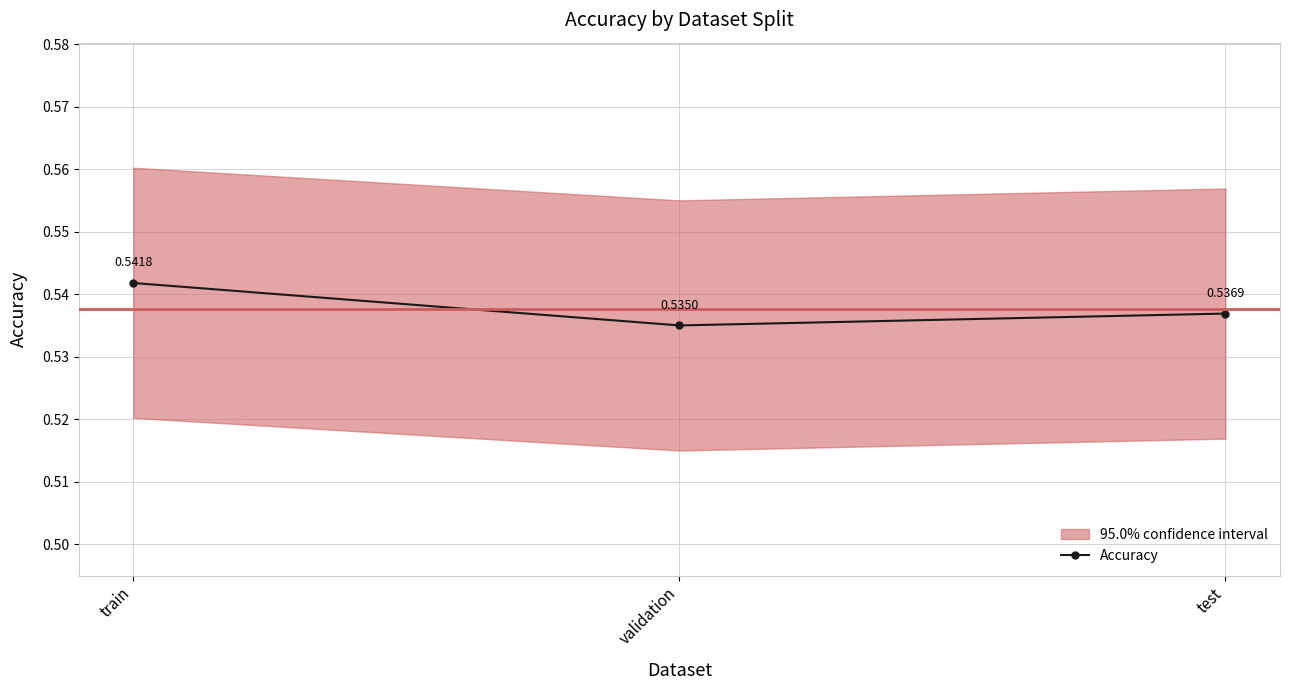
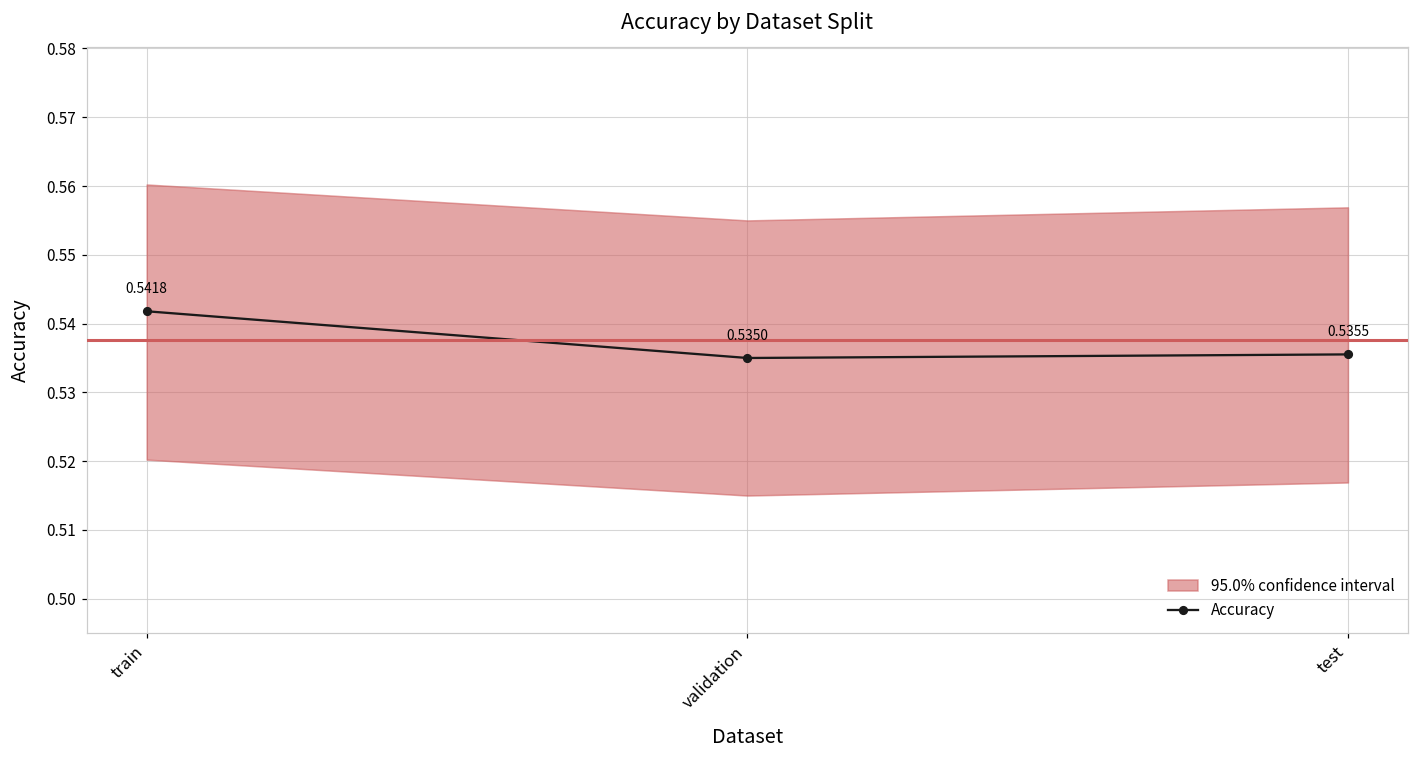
Accuracy, test: 0.5369 -> 0.5355
